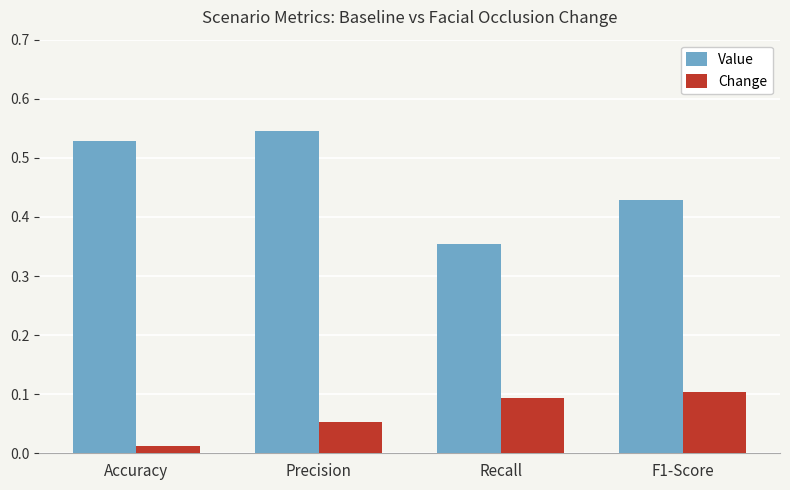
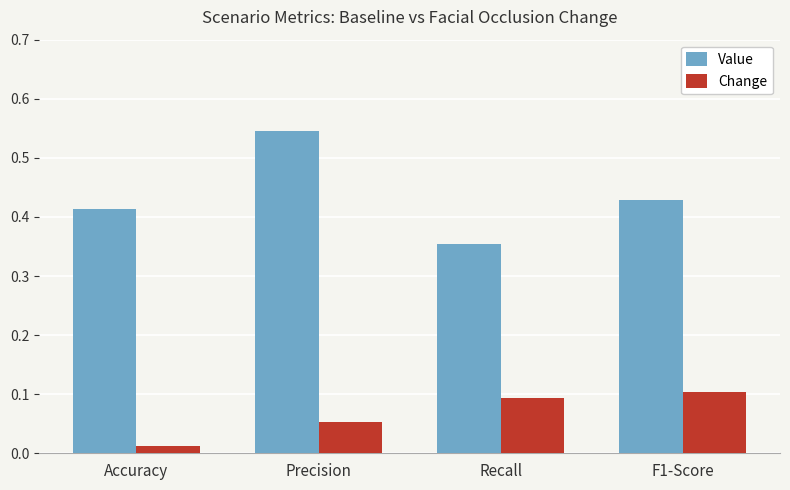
Value, Accuracy: 0.53 -> 0.41
